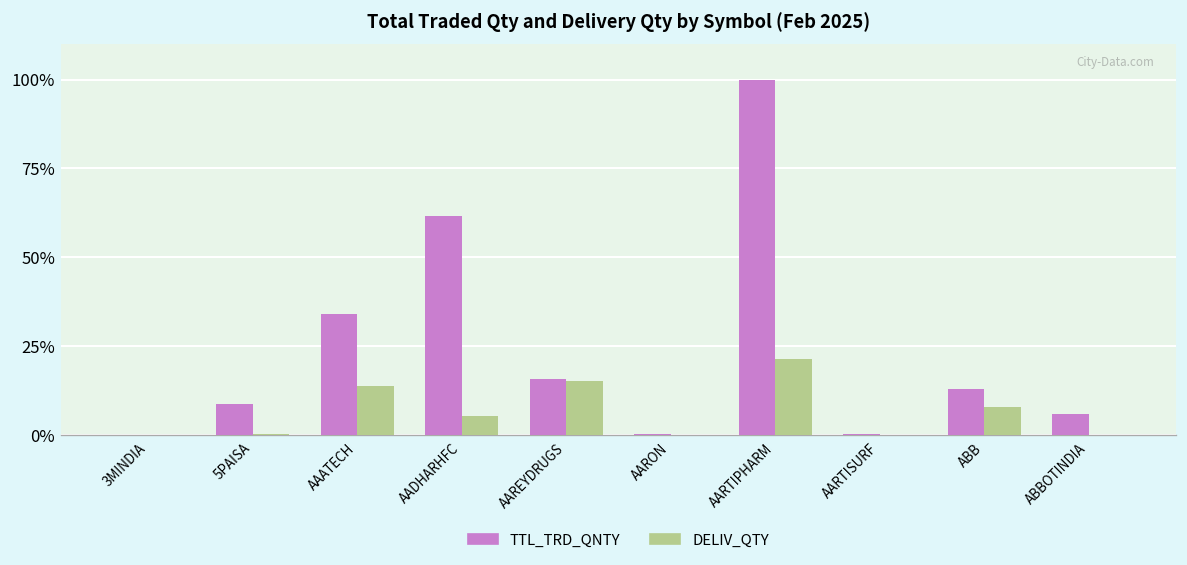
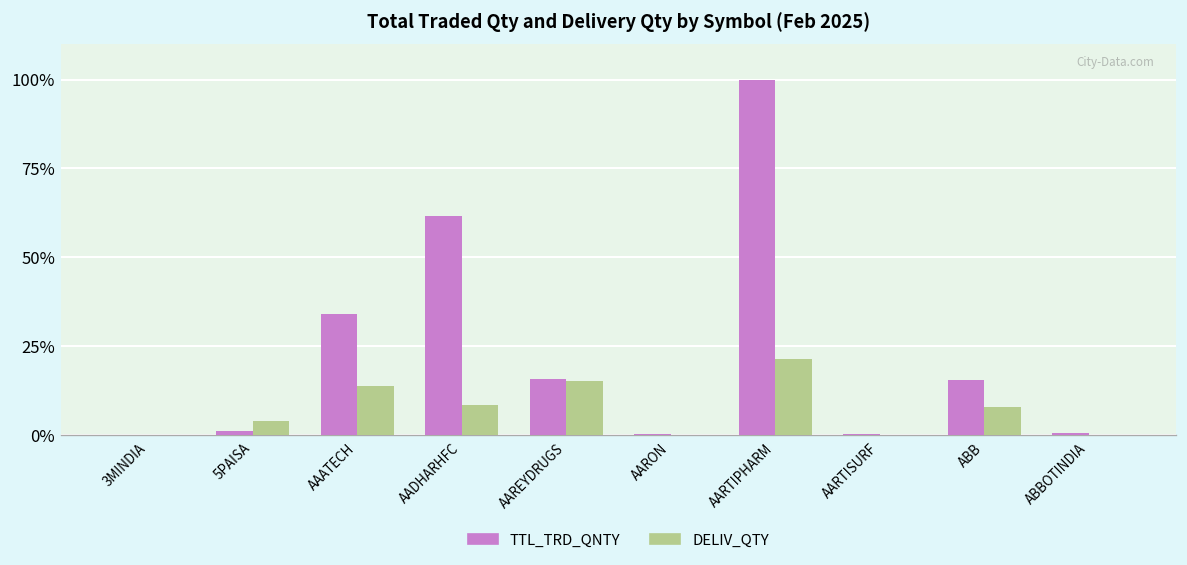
TTL_TRD_QNTY, 5PAISA: 9% -> 1%
DELIV_QTY, 5PAISA: 0% -> 4%
DELIV_QTY, AADHARHFC: 5% -> 8%
TTL_TRD_QNTY, ABB: 13% -> 16%
TTL_TRD_QNTY, ABBOTINDIA: 6% -> 1%
